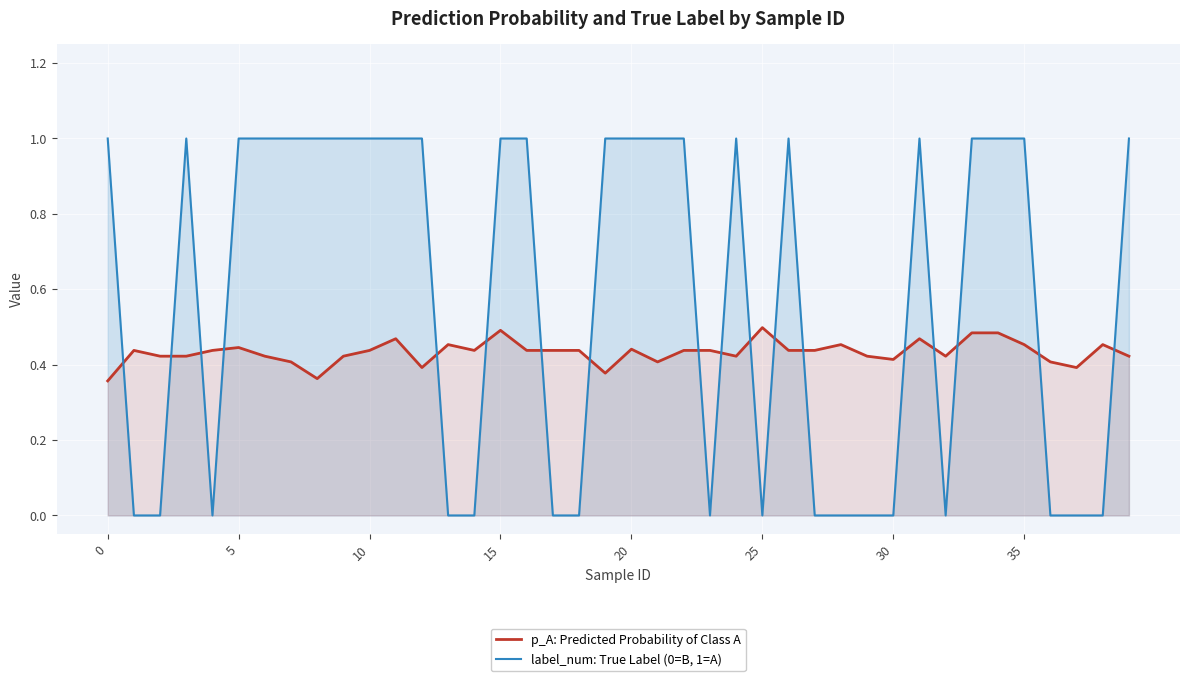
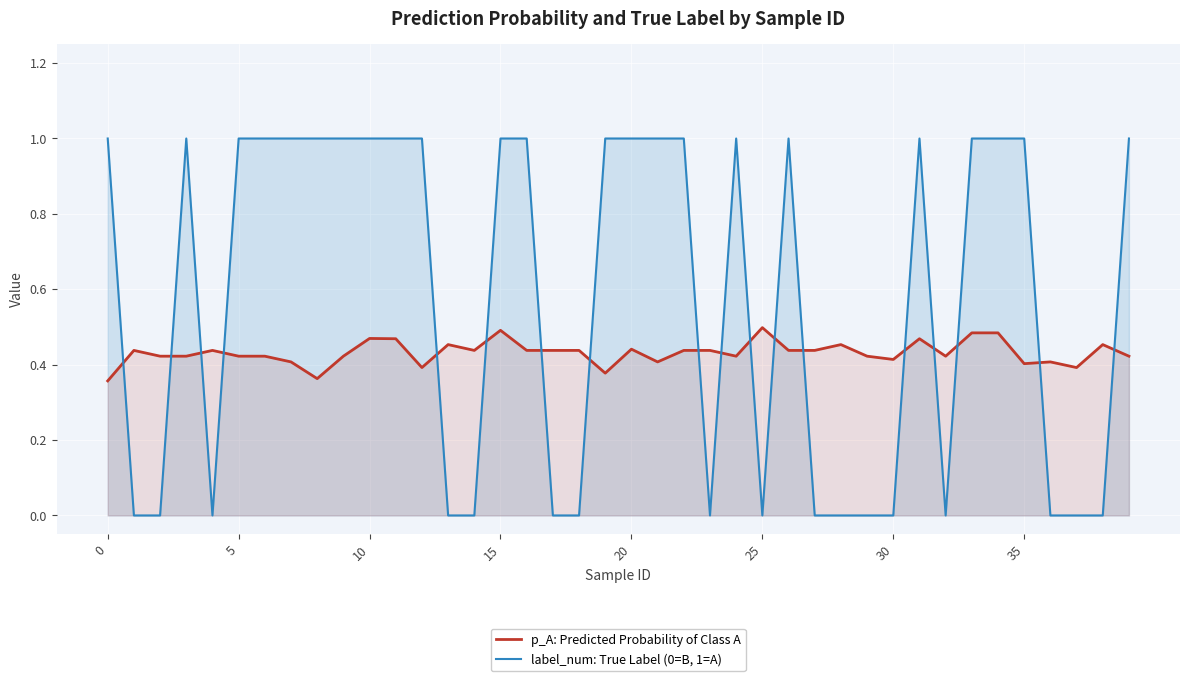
p_A: Predicted Probability of Class A, 5: 0.45 -> 0.42
p_A: Predicted Probability of Class A, 10: 0.44 -> 0.47
p_A: Predicted Probability of Class A, 35: 0.45 -> 0.40
